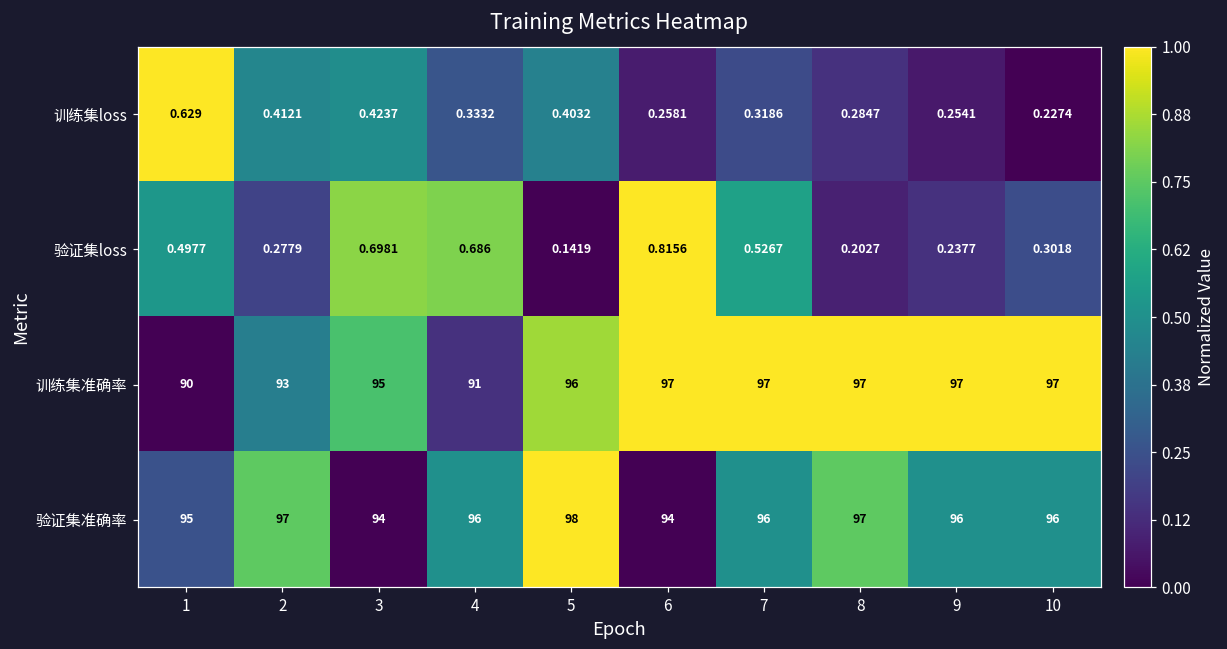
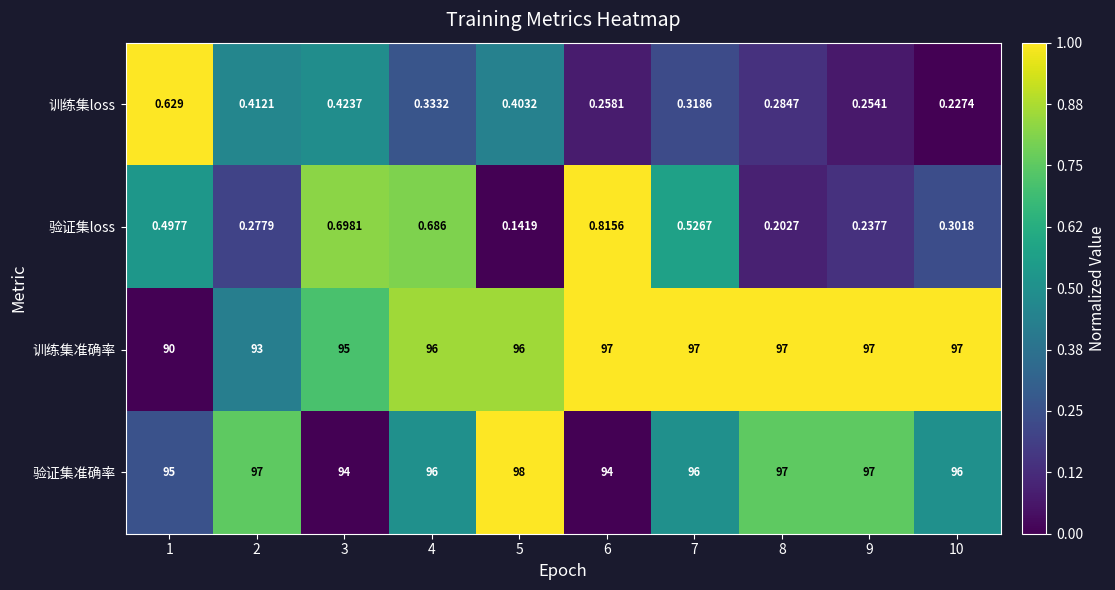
训练集准确率, 4: 91 -> 96
验证集准确率, 9: 96 -> 97
